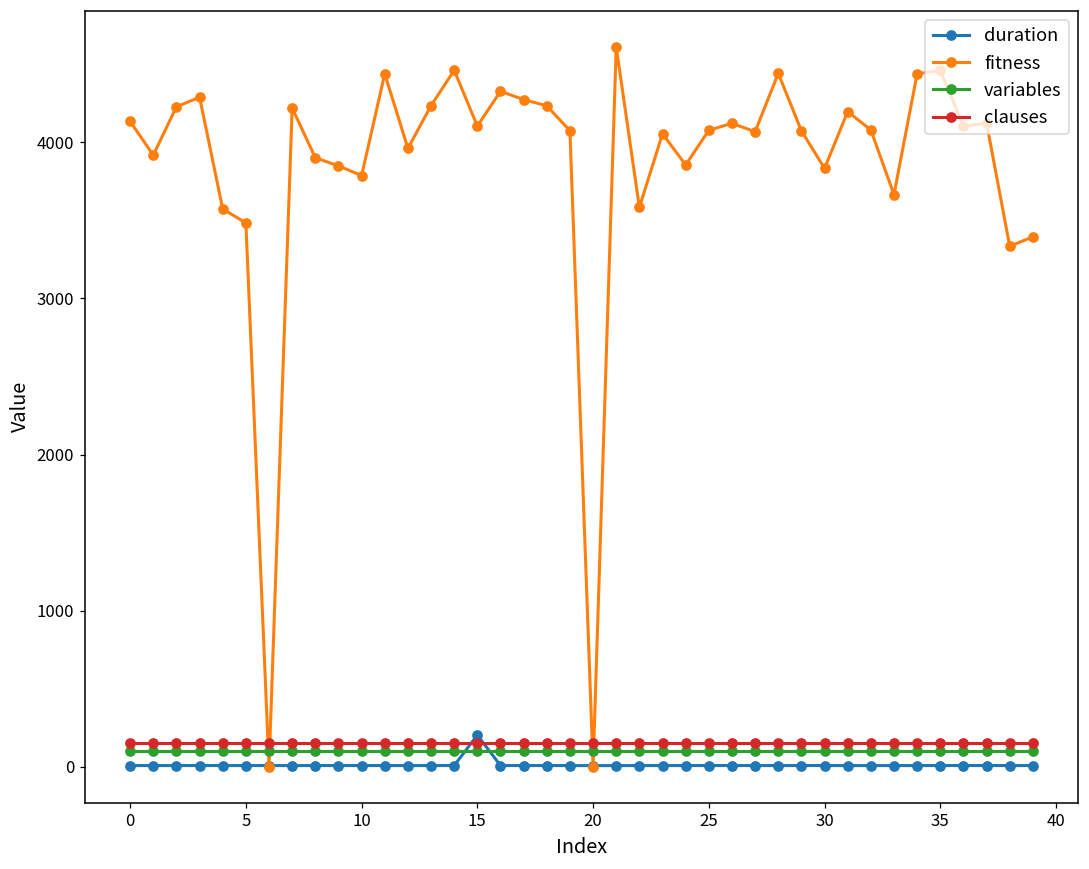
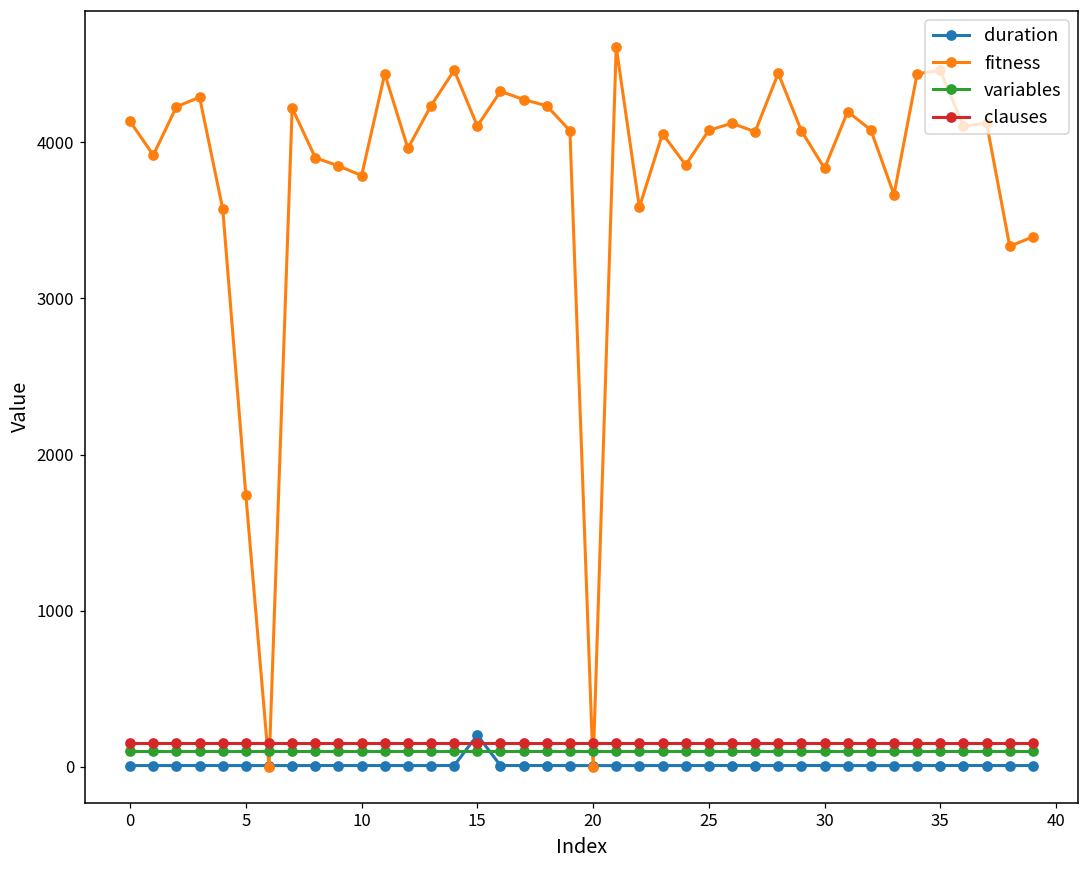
fitness, 5: 3480 -> 1740
